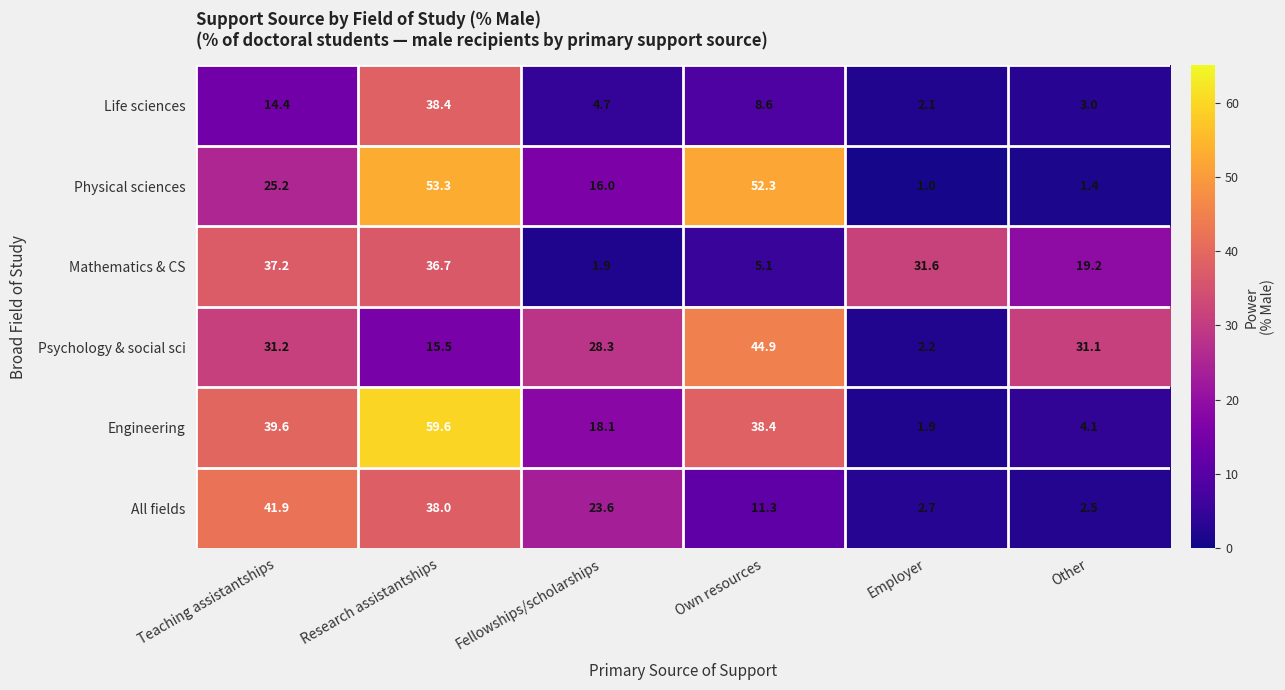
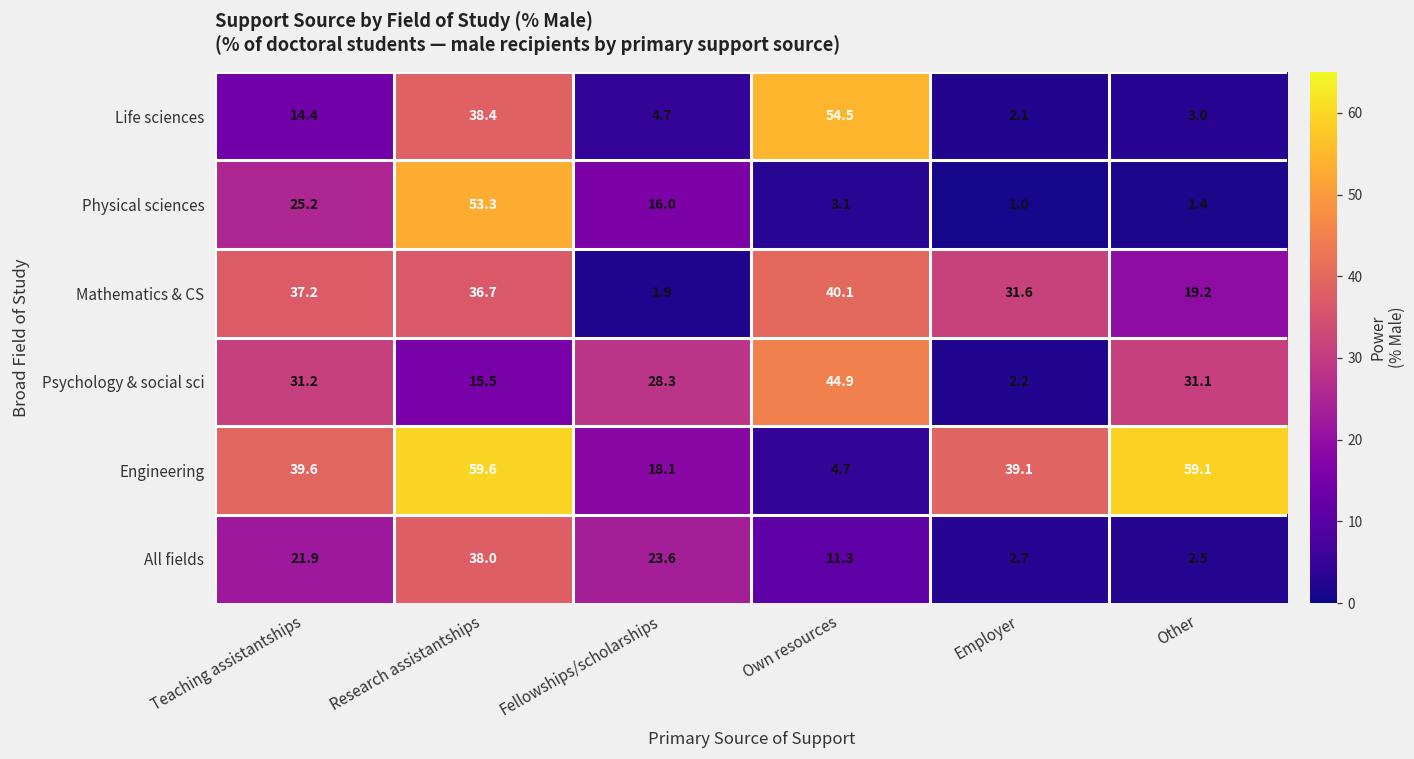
Life sciences, Own resources: 8.6 -> 54.5
Physical sciences, Own resources: 52.3 -> 3.1
Mathematics & CS, Own resources: 5.1 -> 40.1
Engineering, Own resources: 38.4 -> 4.7
Engineering, Employer: 1.9 -> 39.1
Engineering, Other: 4.1 -> 59.1
All fields, Teaching assistantships: 41.9 -> 21.9
